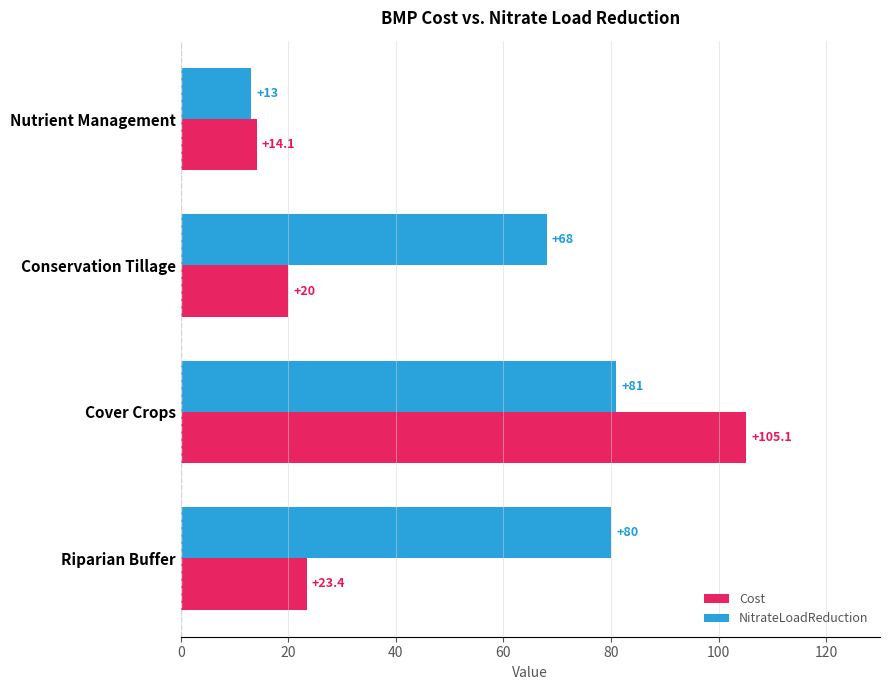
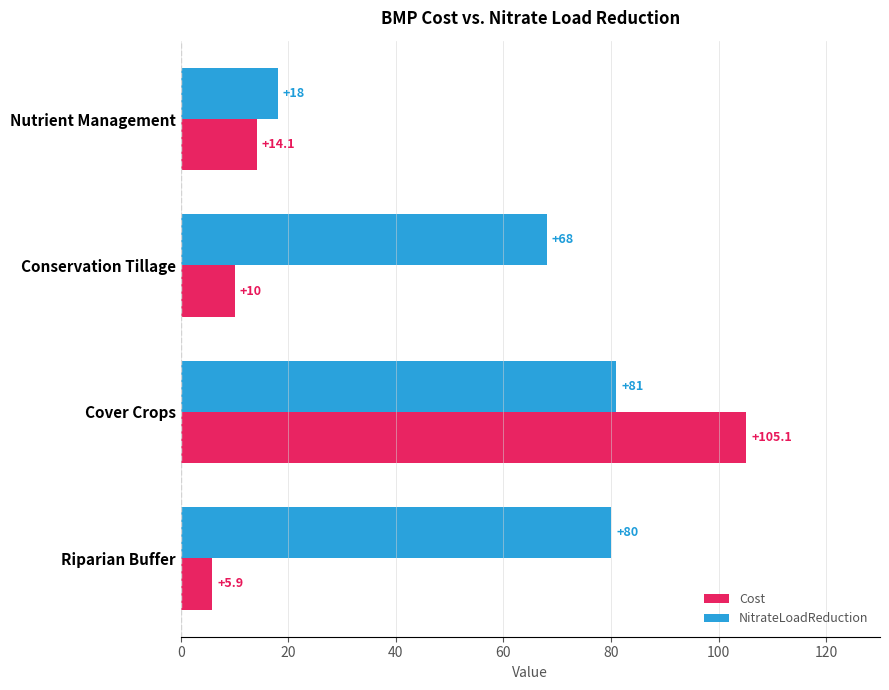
NitrateLoadReduction, Nutrient Management: +13 -> +18
Cost, Conservation Tillage: +20 -> +10
Cost, Riparian Buffer: +23.4 -> +5.9
